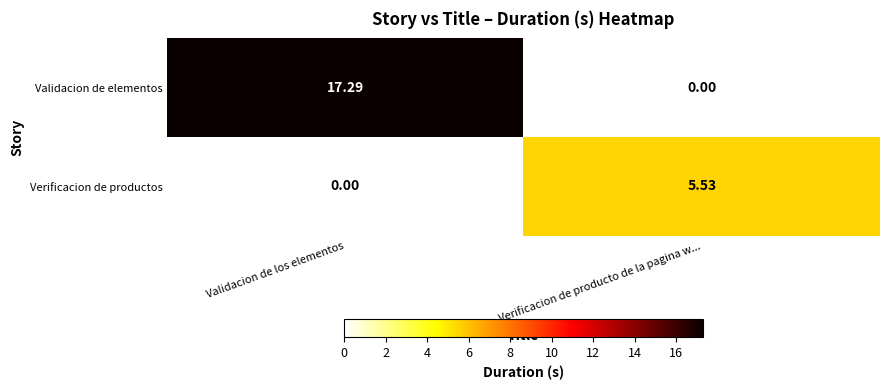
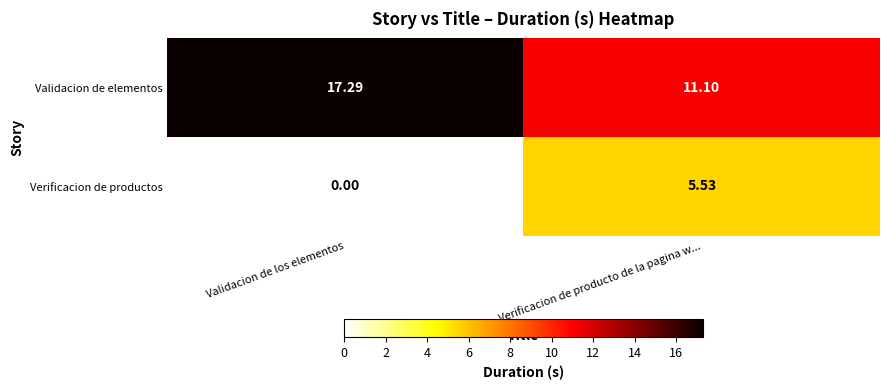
Validacion de elementos, Verificacion de producto de la pagina w...: 0.00 -> 11.10
